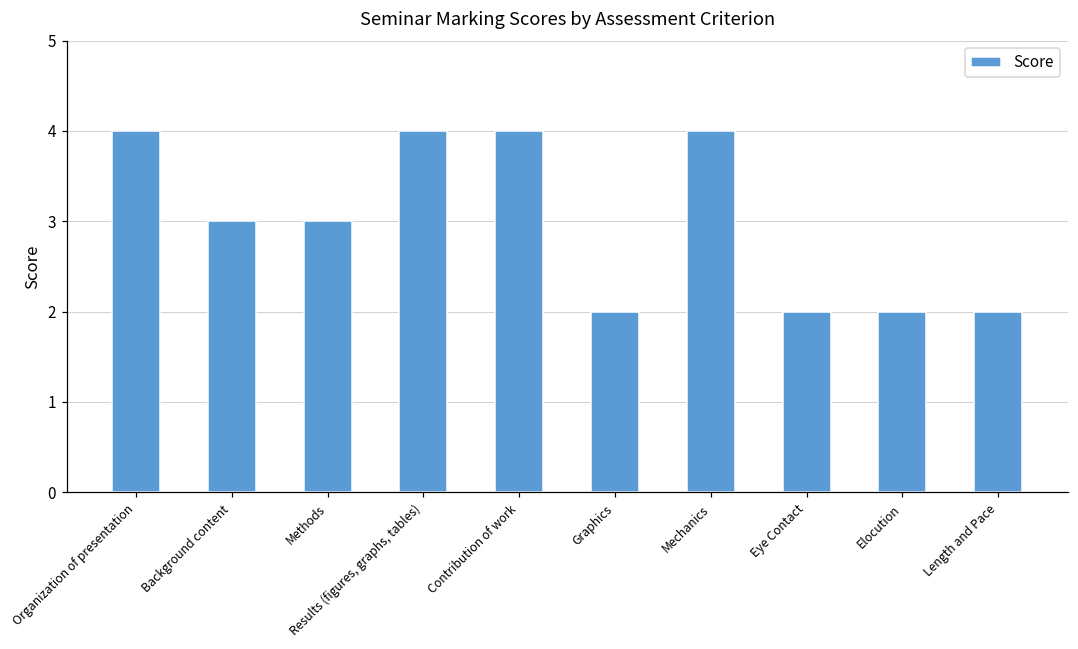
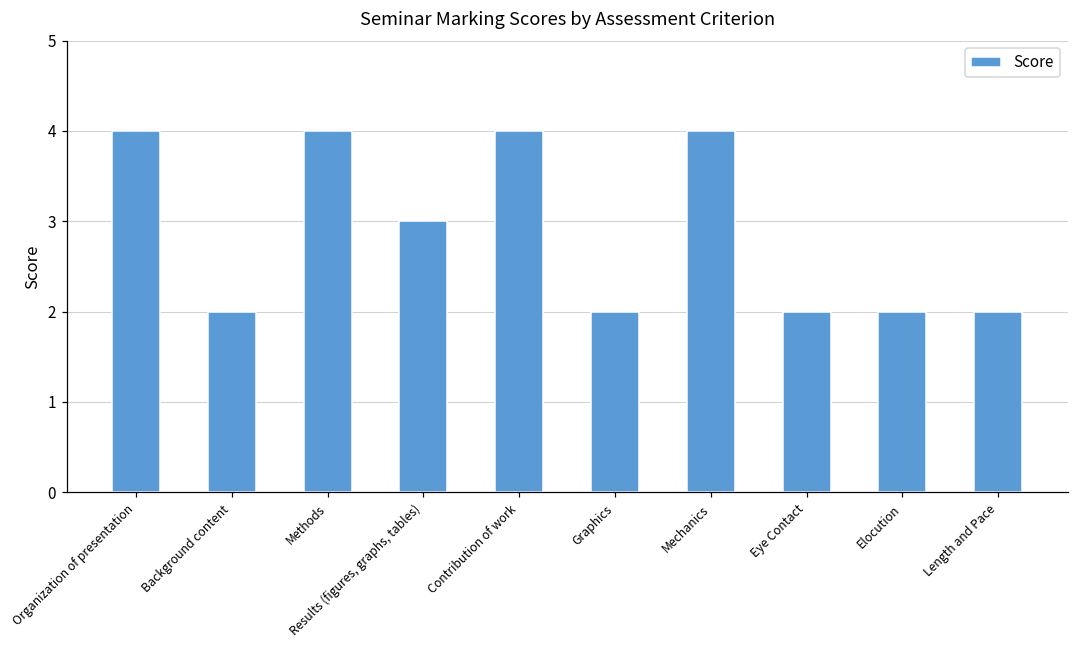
Background content: 3 -> 2
Methods: 3 -> 4
Results (figures, graphs, tables): 4 -> 3
